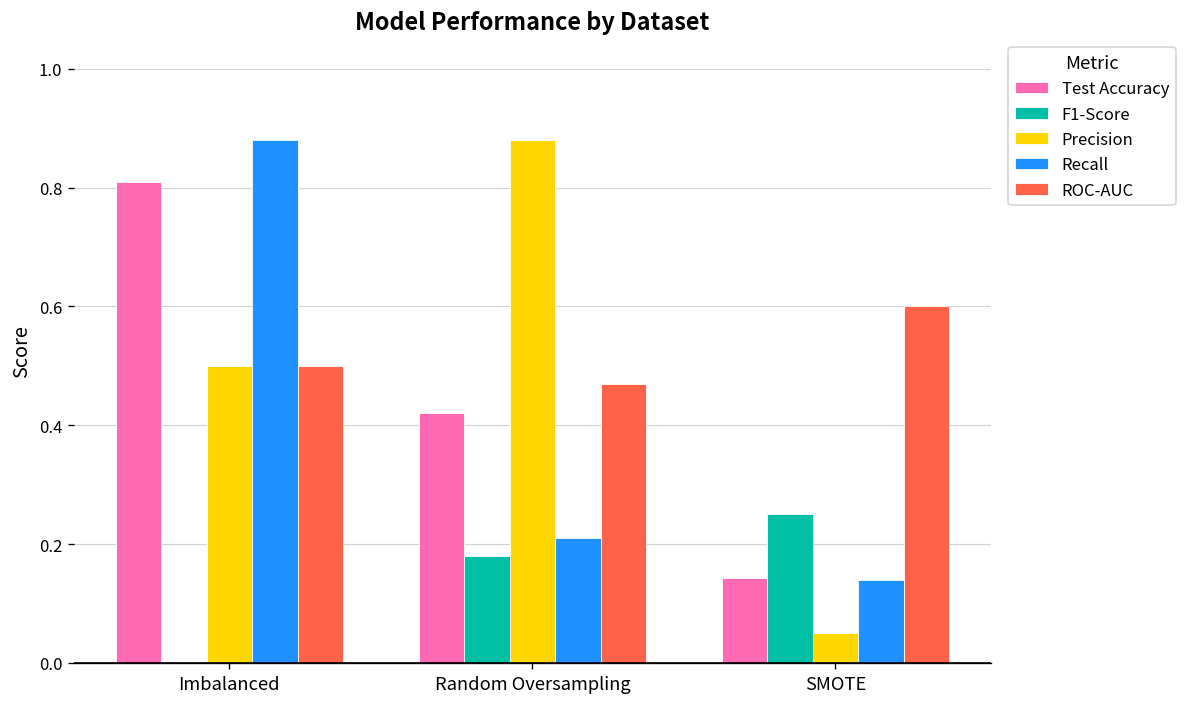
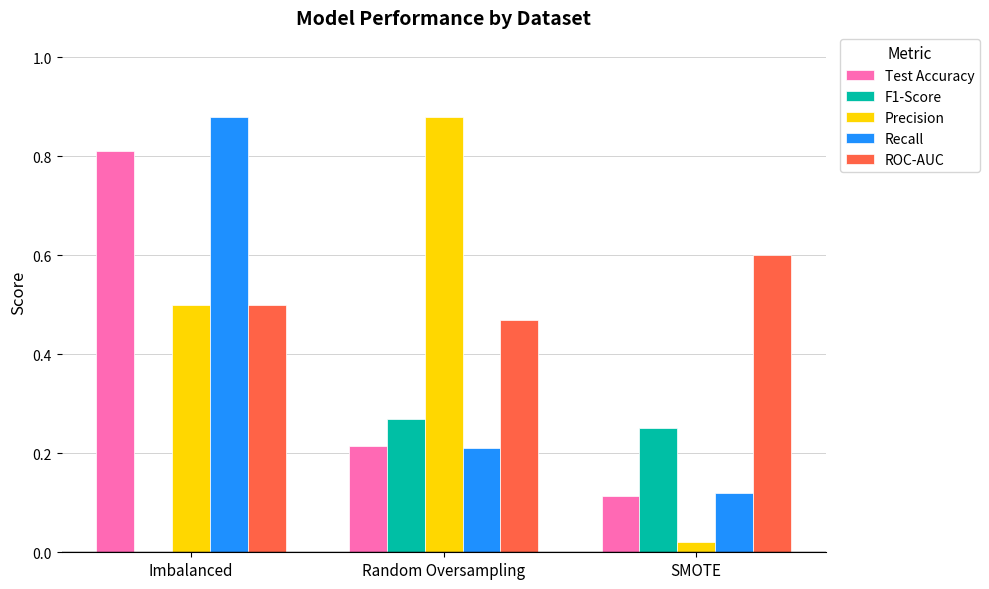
Test Accuracy, Random Oversampling: 0.42 -> 0.21
F1-Score, Random Oversampling: 0.18 -> 0.27
Test Accuracy, SMOTE: 0.14 -> 0.11
Precision, SMOTE: 0.05 -> 0.02
Recall, SMOTE: 0.14 -> 0.12
